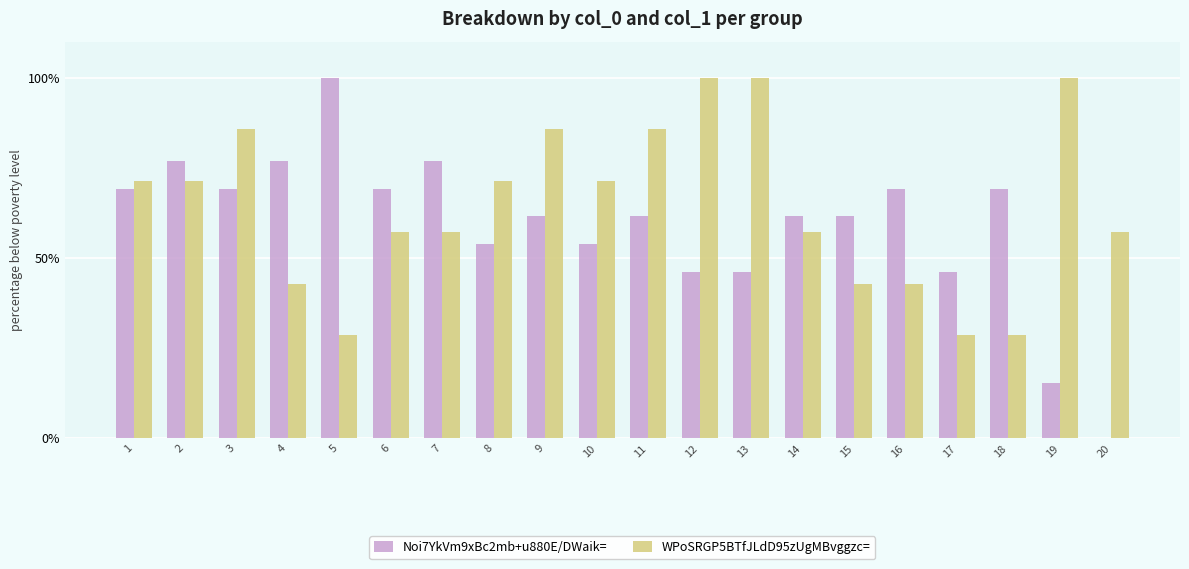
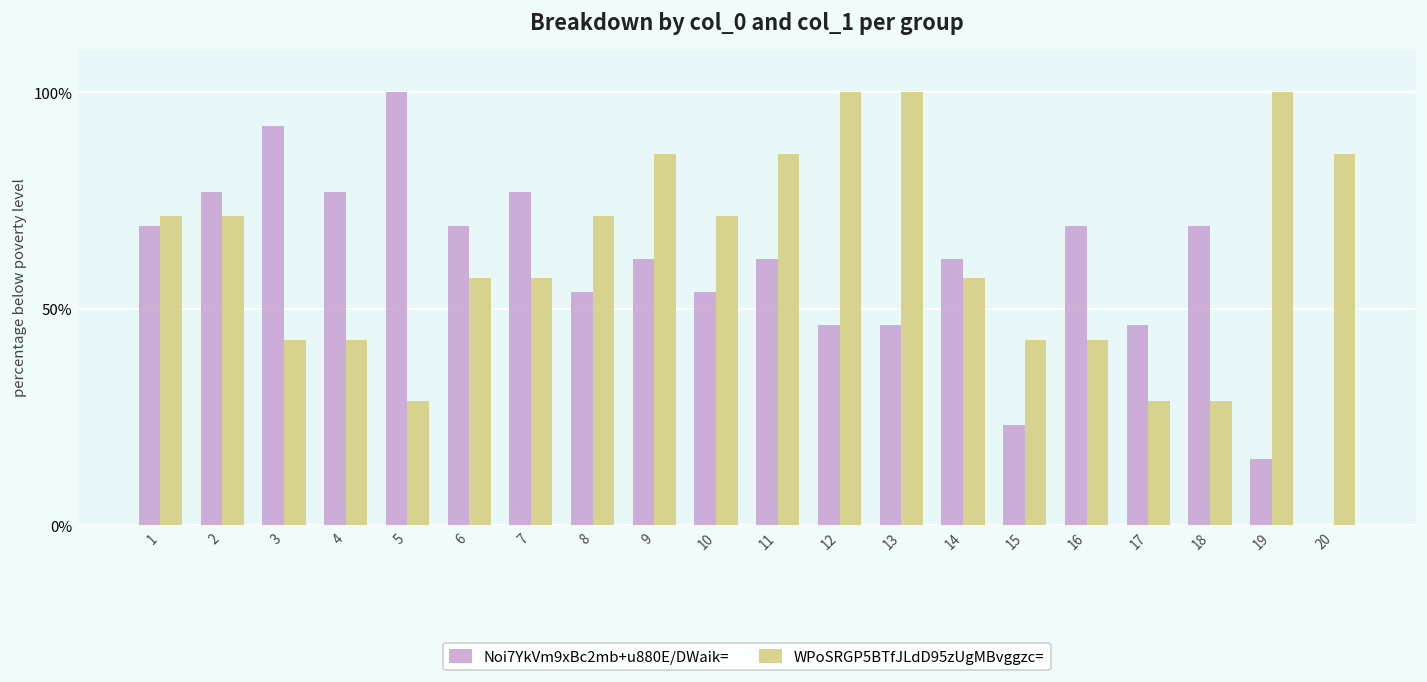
Noi7YkVm9xBc2mb+u880E/DWaik=, 3: 69% -> 92%
WPoSRGP5BTfJLdD95zUgMBvggzc=, 3: 86% -> 43%
Noi7YkVm9xBc2mb+u880E/DWaik=, 15: 62% -> 23%
WPoSRGP5BTfJLdD95zUgMBvggzc=, 20: 57% -> 86%
